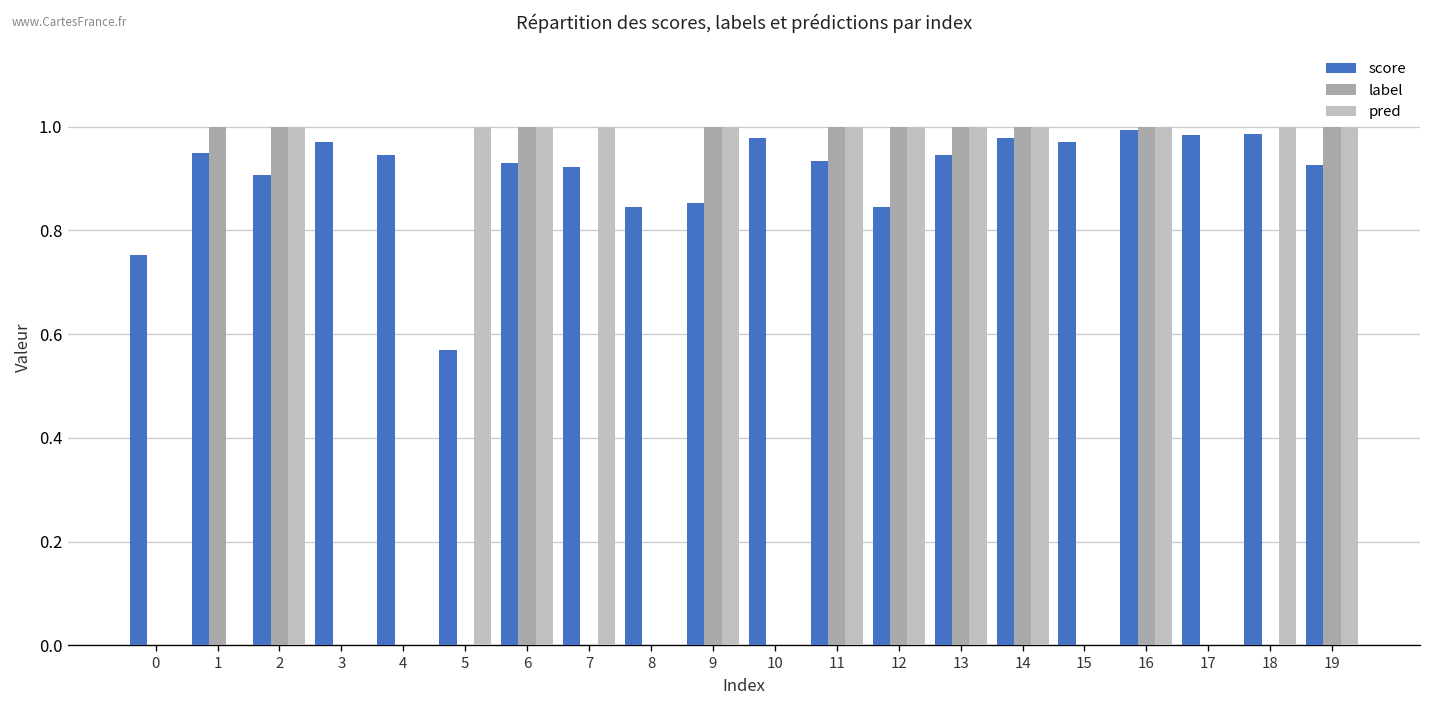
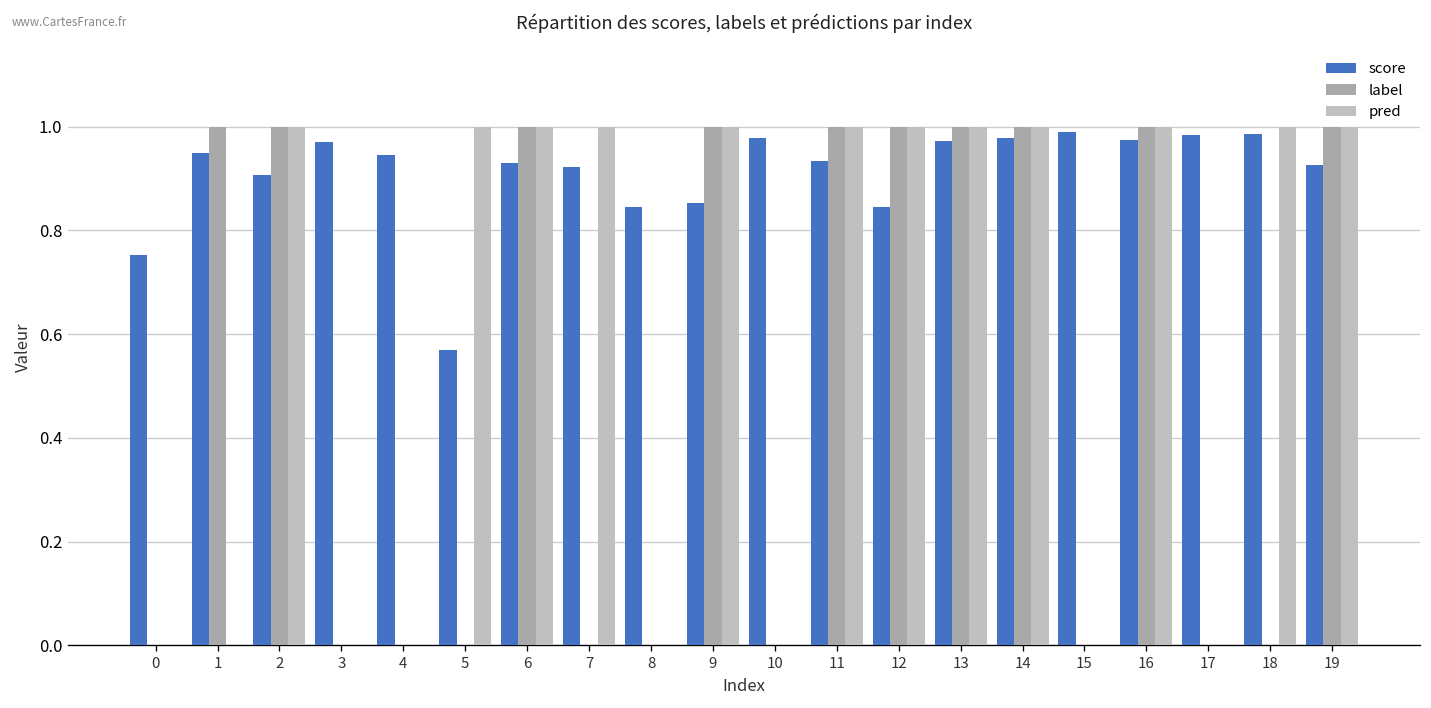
score, 13: 0.95 -> 0.97
score, 15: 0.97 -> 0.99
score, 16: 0.99 -> 0.98
